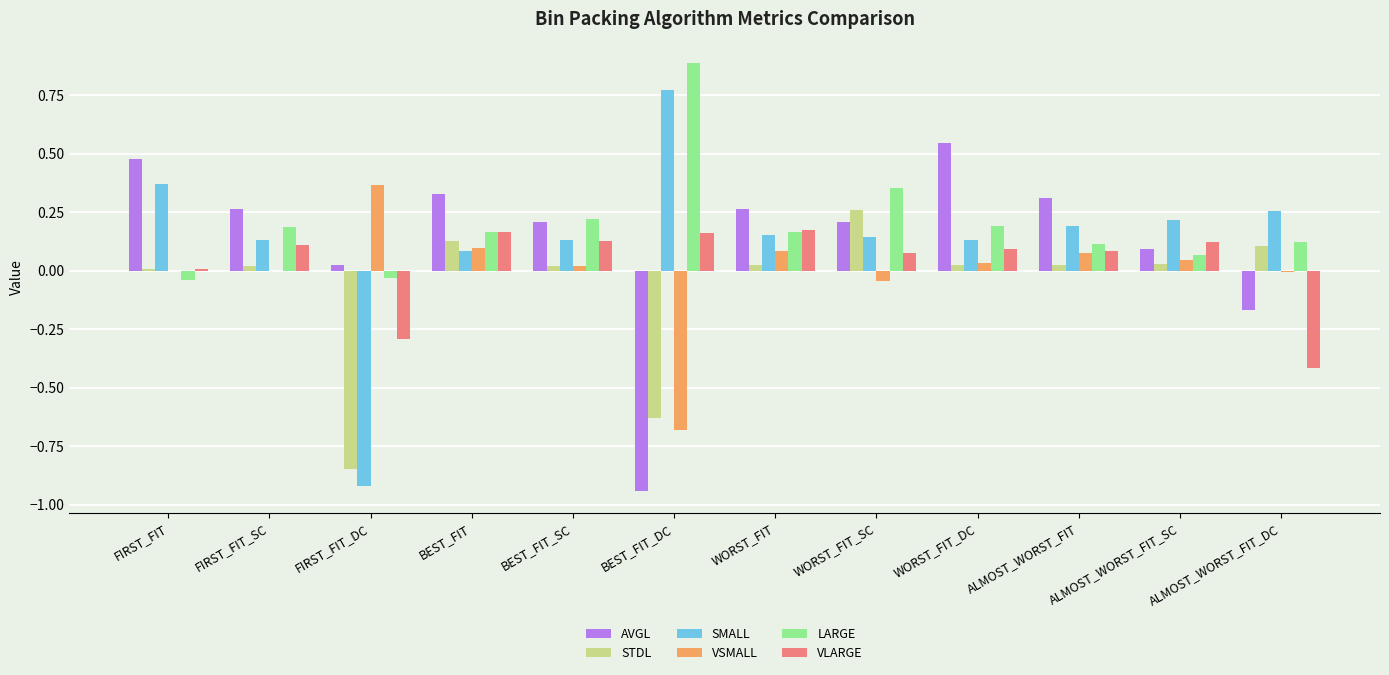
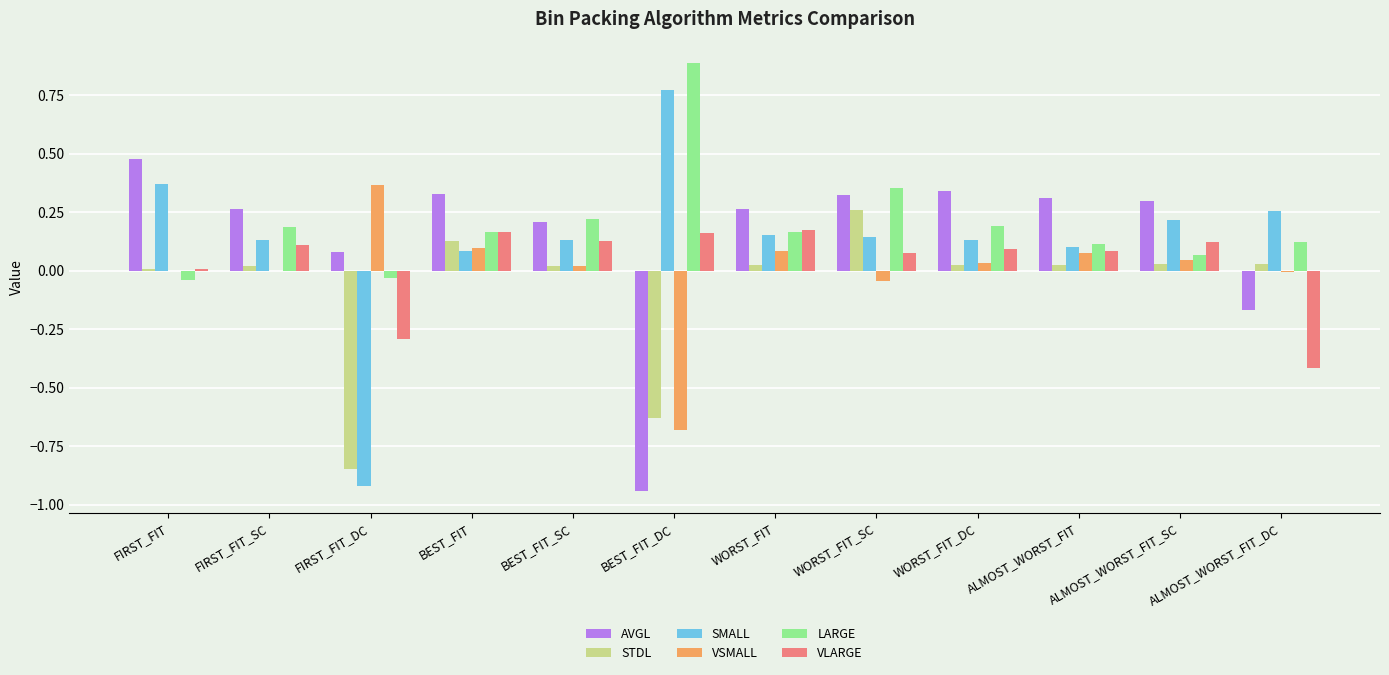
AVGL, FIRST_FIT_DC: 0.02 -> 0.08
AVGL, WORST_FIT_SC: 0.21 -> 0.32
AVGL, WORST_FIT_DC: 0.54 -> 0.34
SMALL, ALMOST_WORST_FIT: 0.19 -> 0.10
AVGL, ALMOST_WORST_FIT_SC: 0.09 -> 0.30
STDL, ALMOST_WORST_FIT_DC: 0.10 -> 0.03
